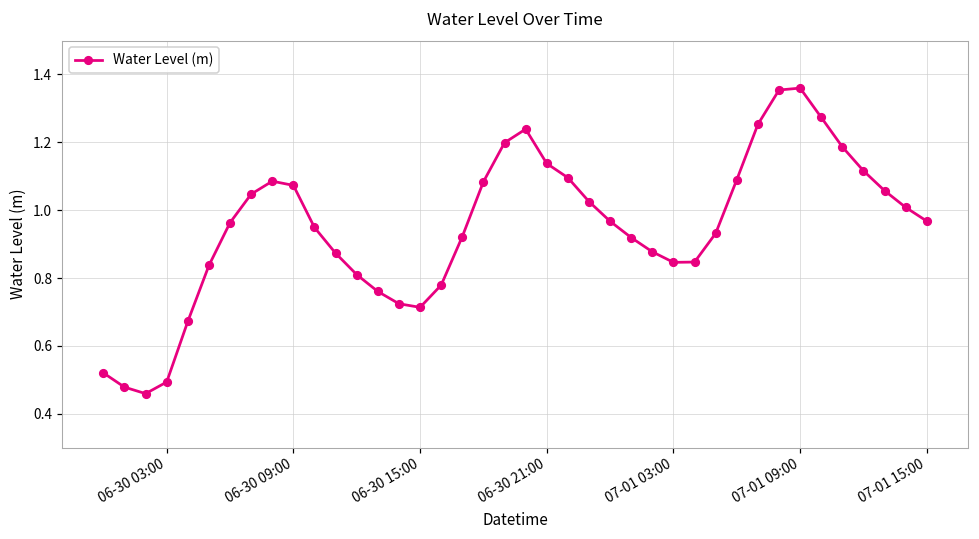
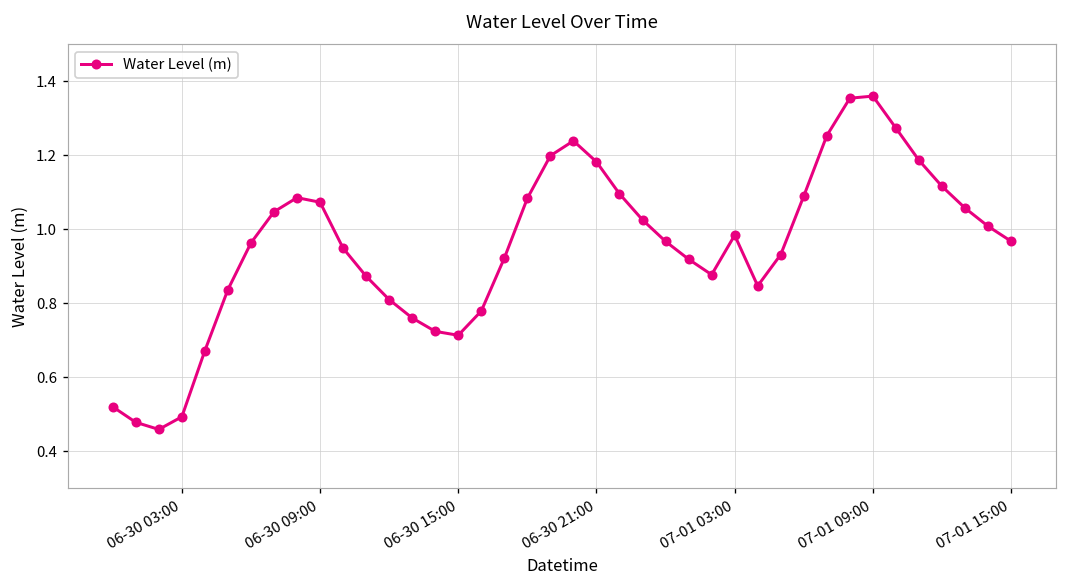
06-30 21:00: 1.14 -> 1.18
07-01 03:00: 0.85 -> 0.98
